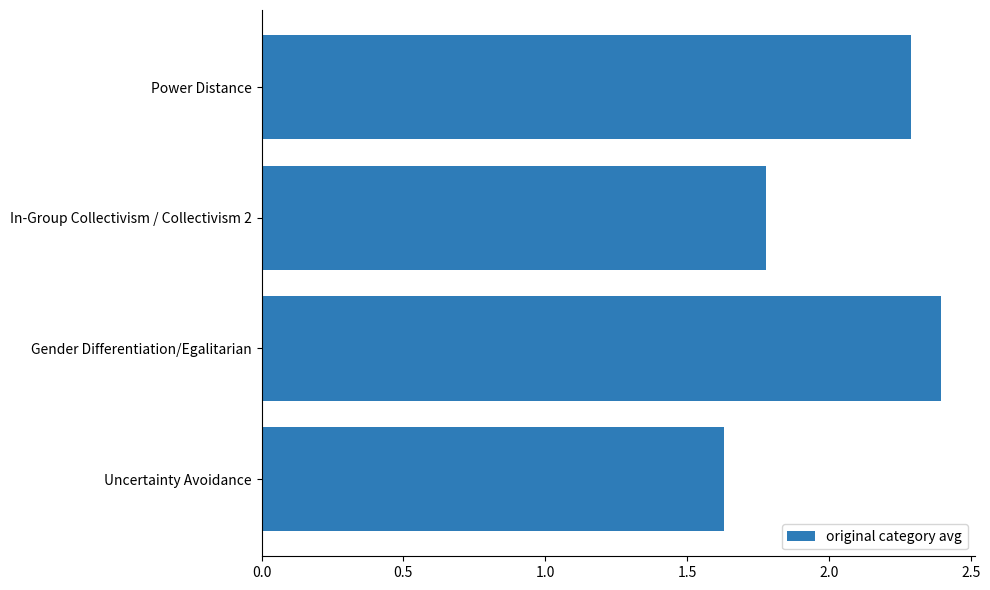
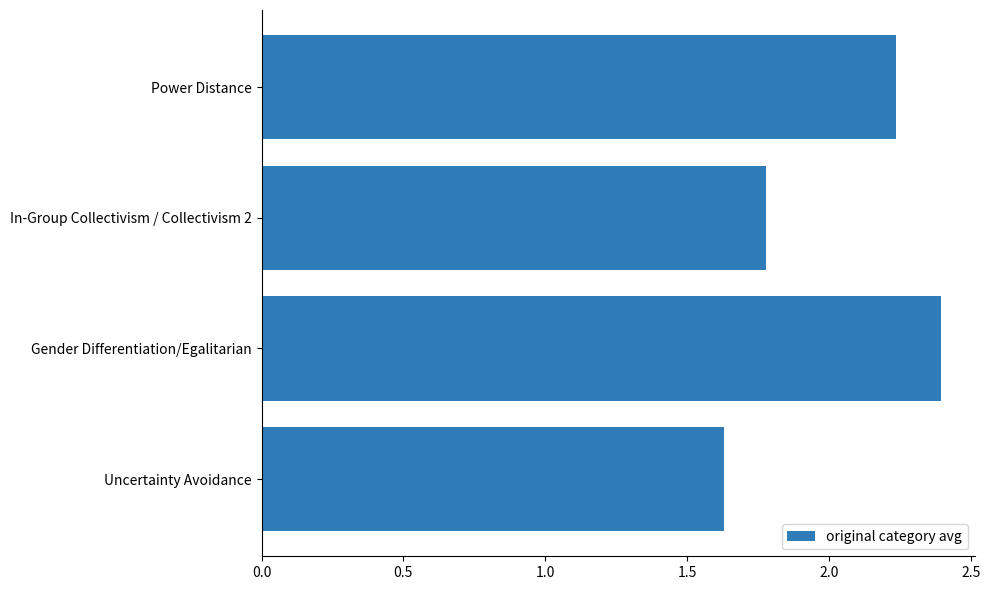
Power Distance: 2.29 -> 2.24
